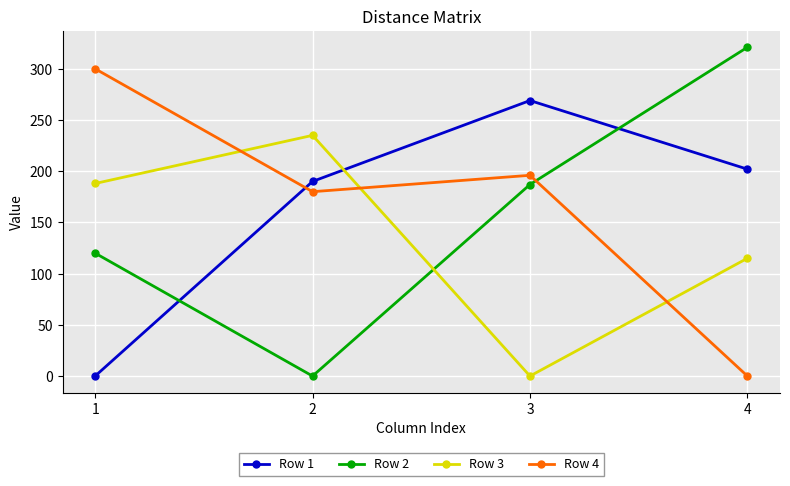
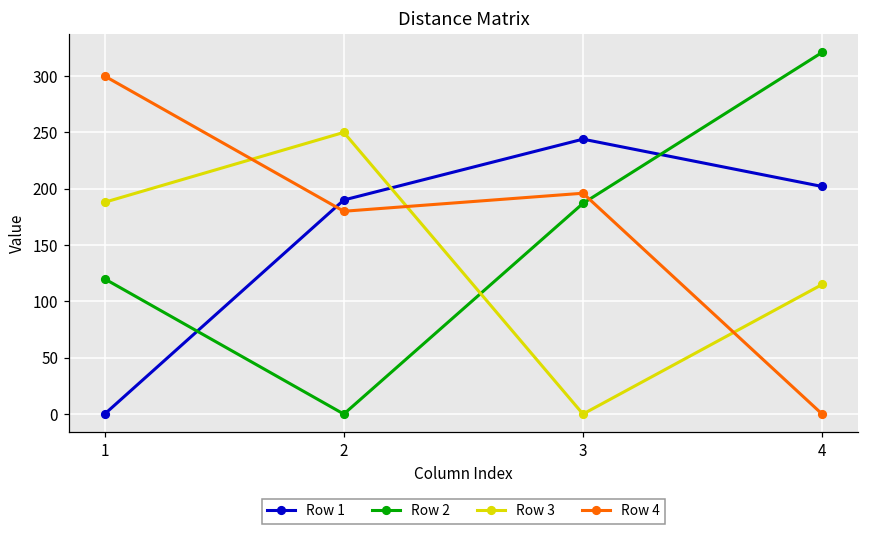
Row 3, 2: 235 -> 250
Row 1, 3: 269 -> 244
